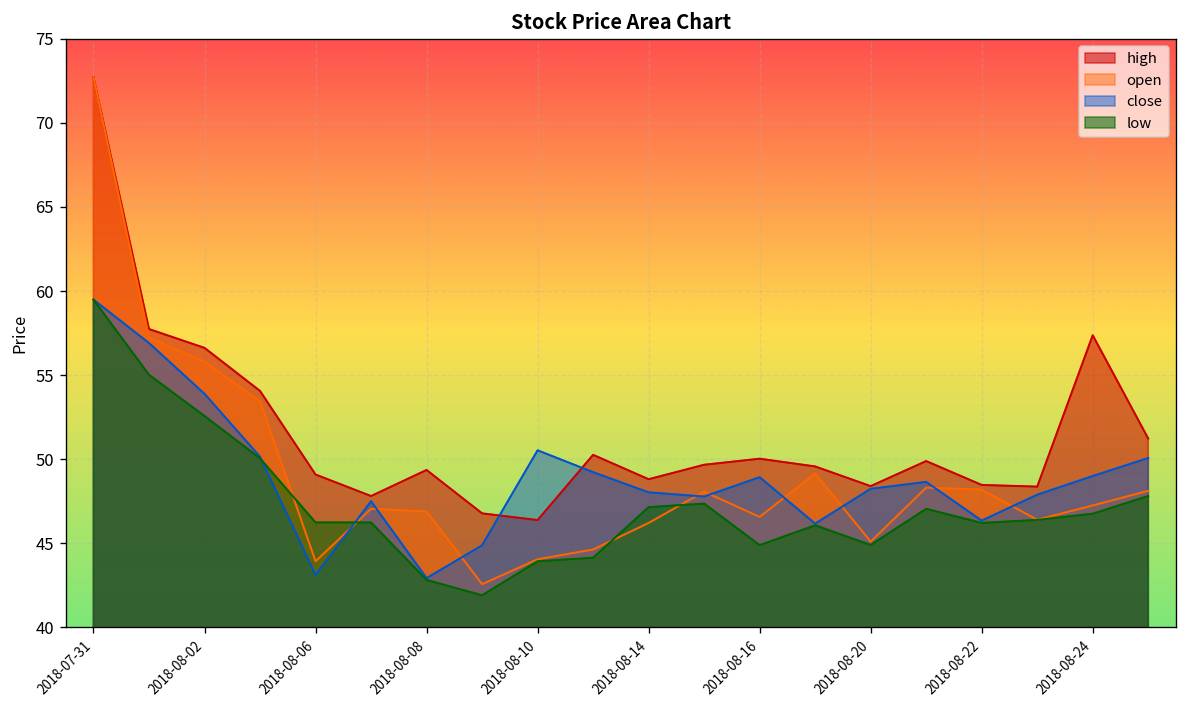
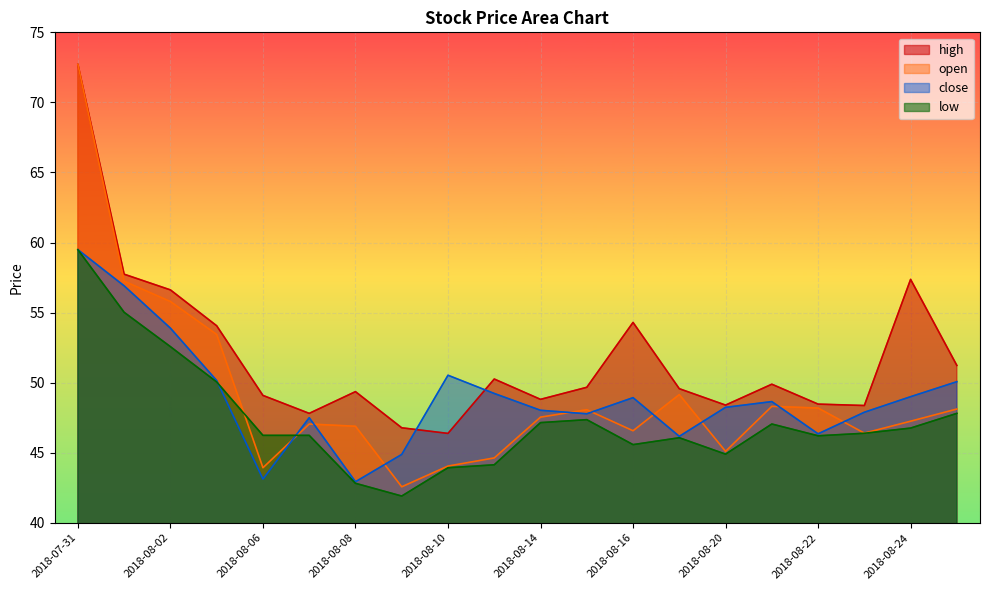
open, 2018-08-14: 46.2 -> 47.5
high, 2018-08-16: 50.0 -> 54.3
low, 2018-08-16: 44.9 -> 45.6
